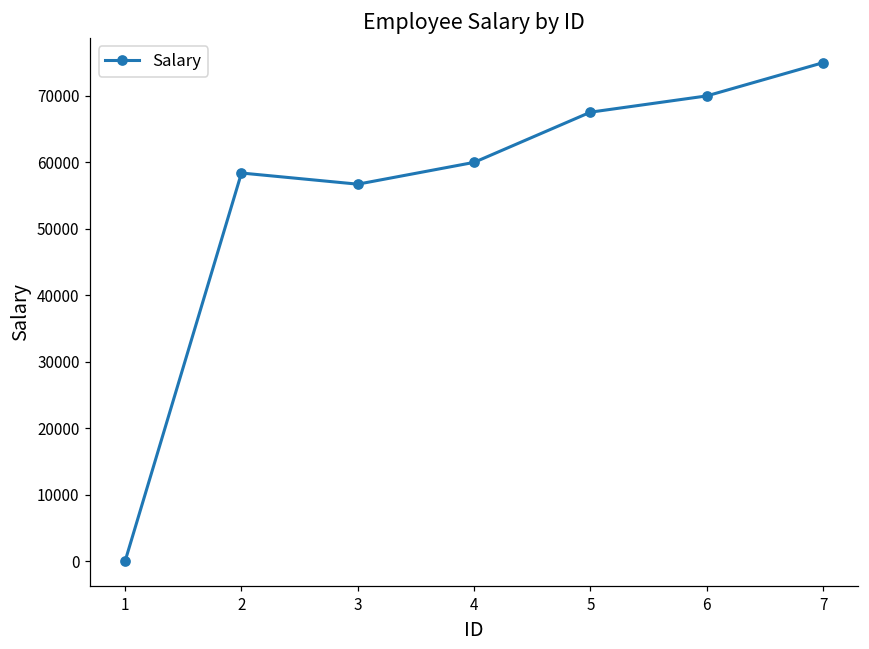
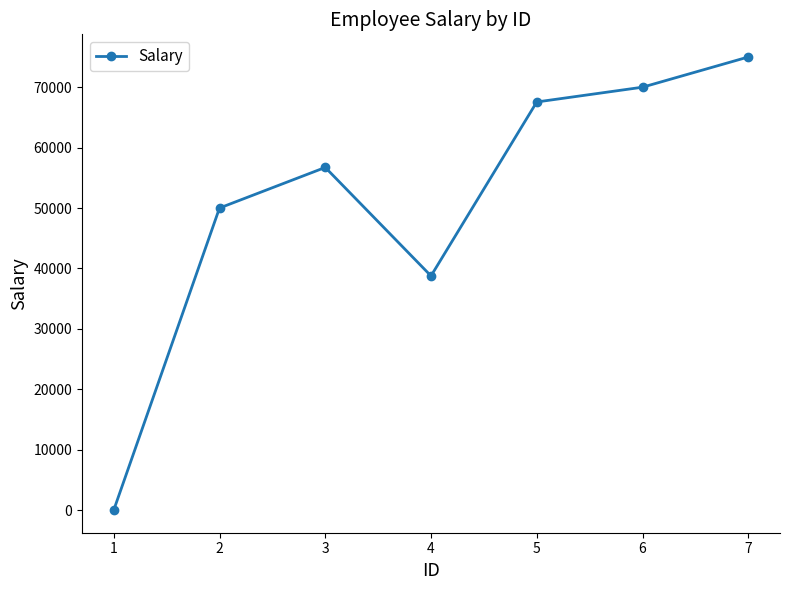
2: 58000 -> 50000
4: 60000 -> 39000
